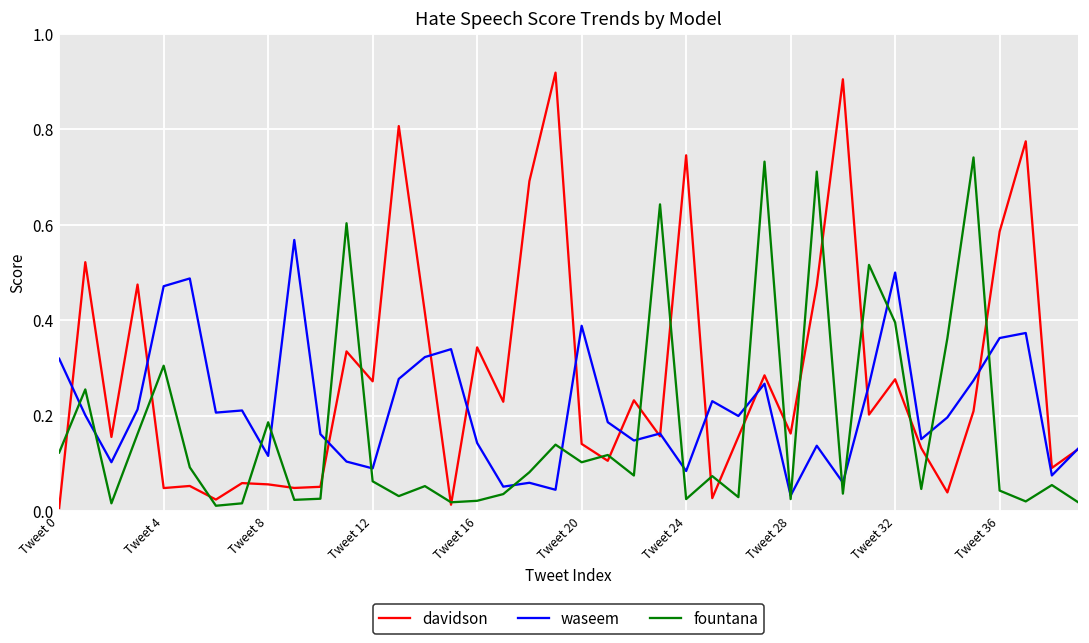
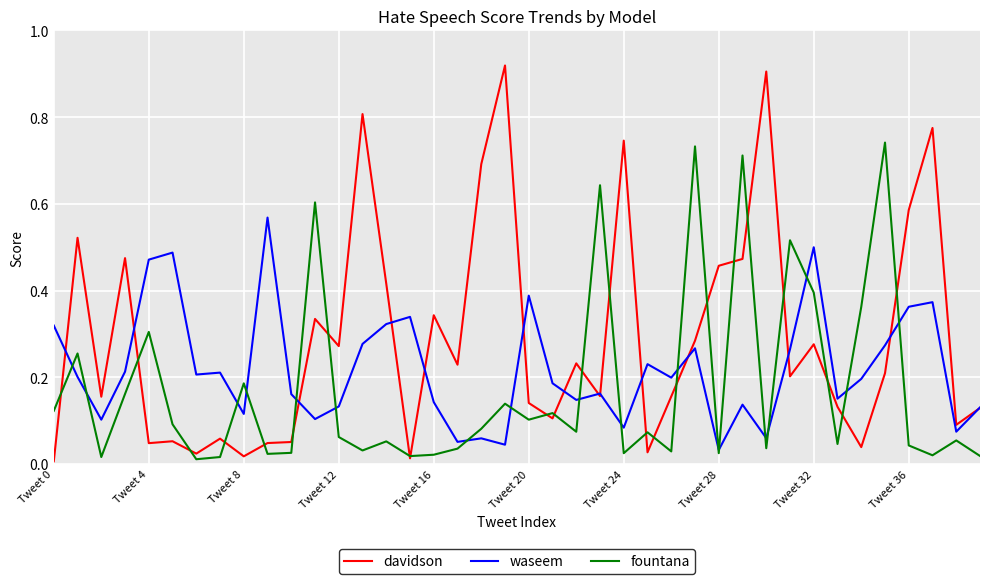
davidson, Tweet 8: 0.06 -> 0.02
waseem, Tweet 12: 0.09 -> 0.13
davidson, Tweet 28: 0.16 -> 0.46
